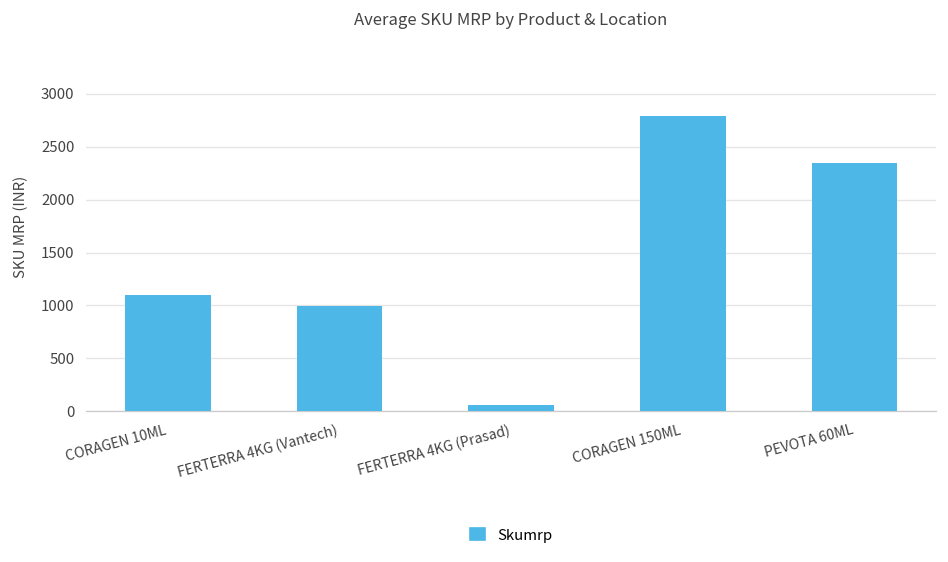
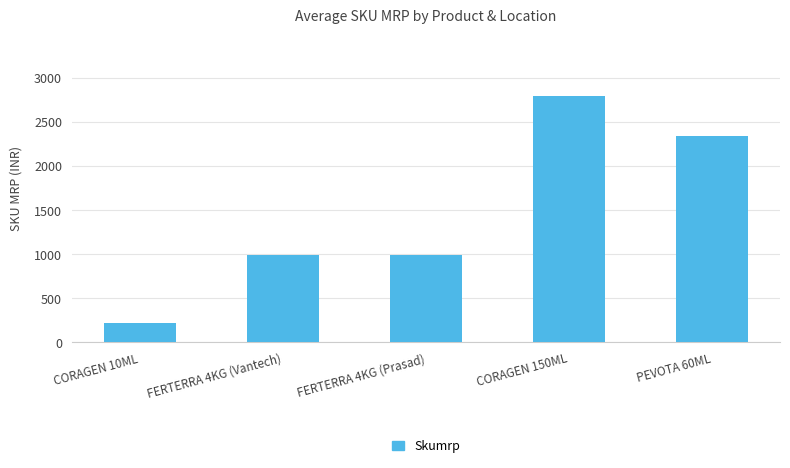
CORAGEN 10ML: 1100 -> 200
FERTERRA 4KG (Prasad): 100 -> 1000
